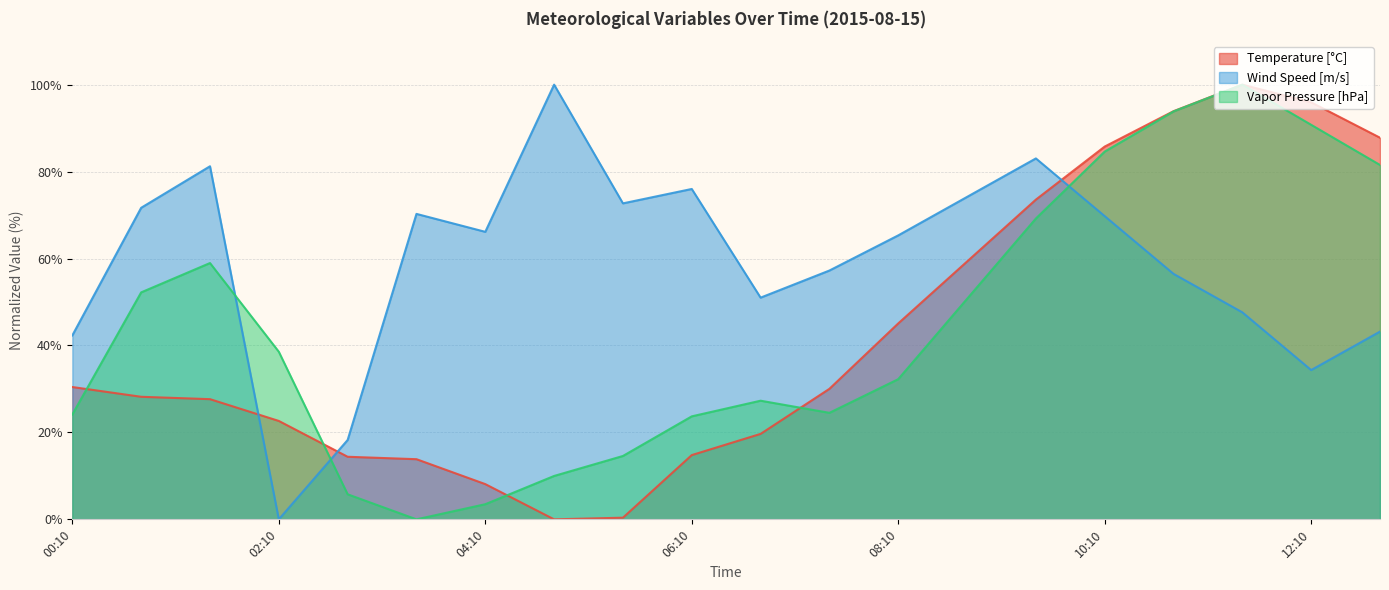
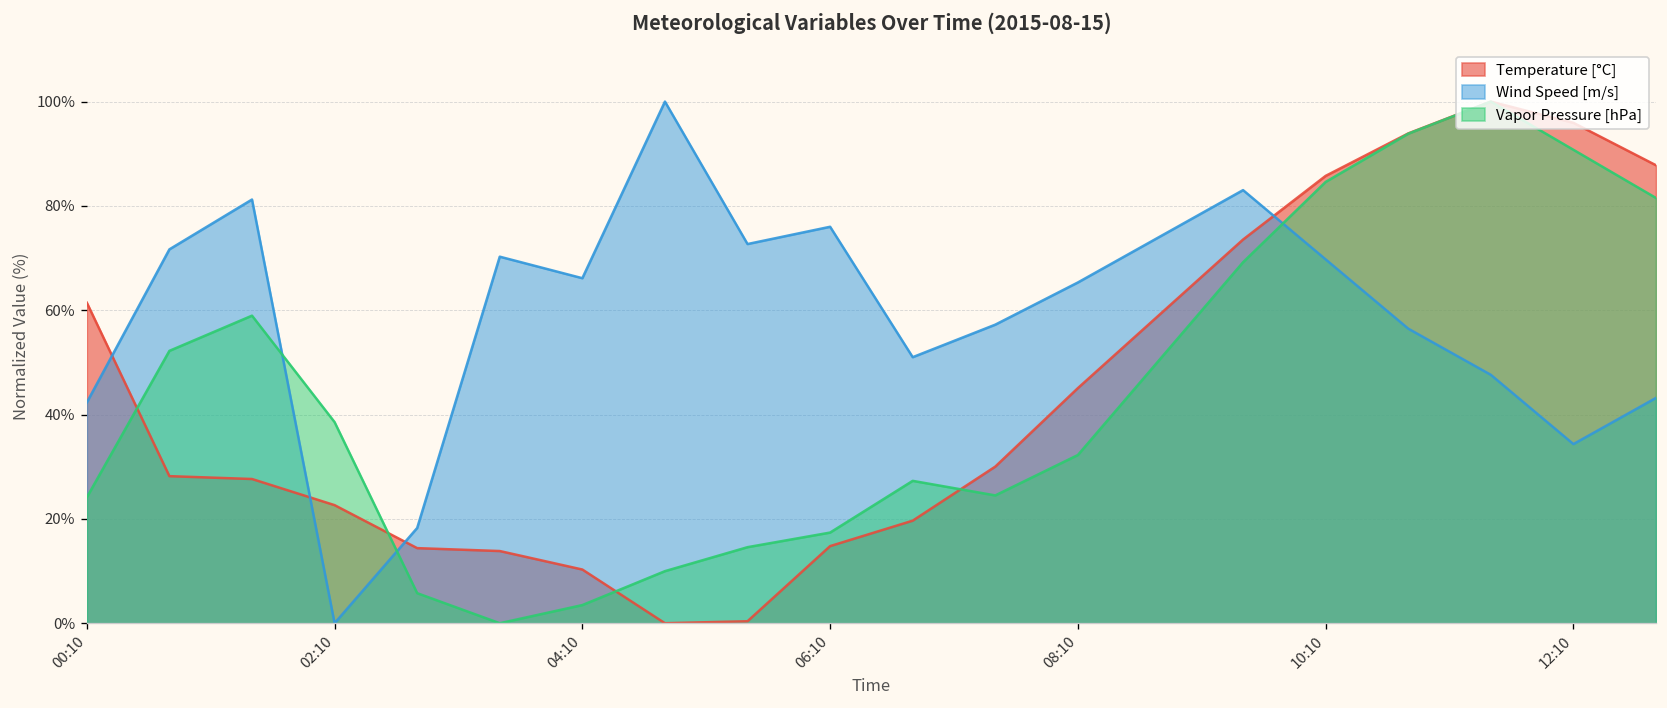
Temperature [°C], 00:10: 30% -> 61%
Temperature [°C], 04:10: 8% -> 10%
Vapor Pressure [hPa], 06:10: 24% -> 17%
